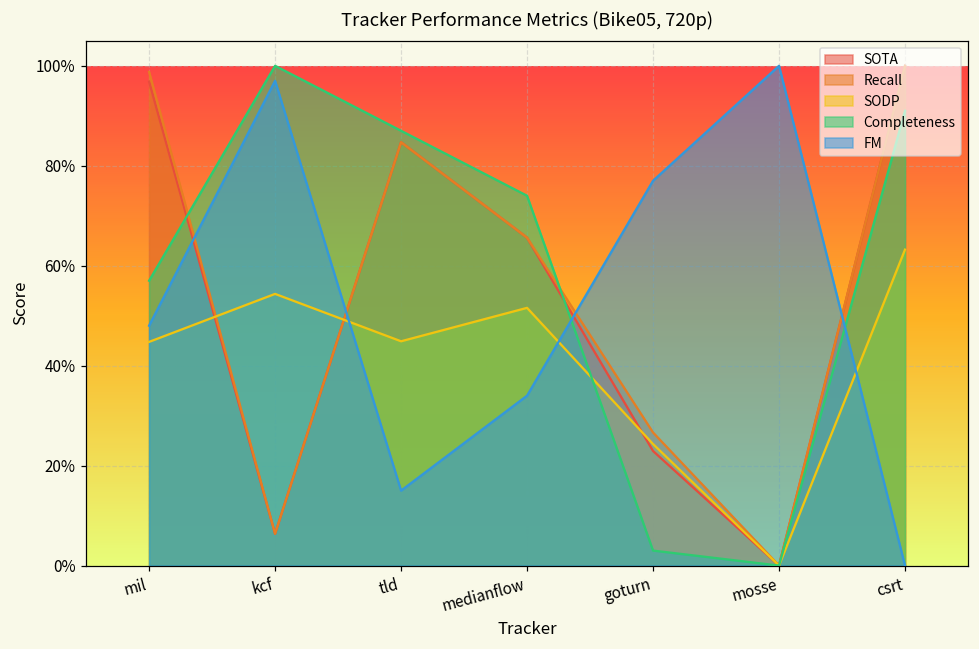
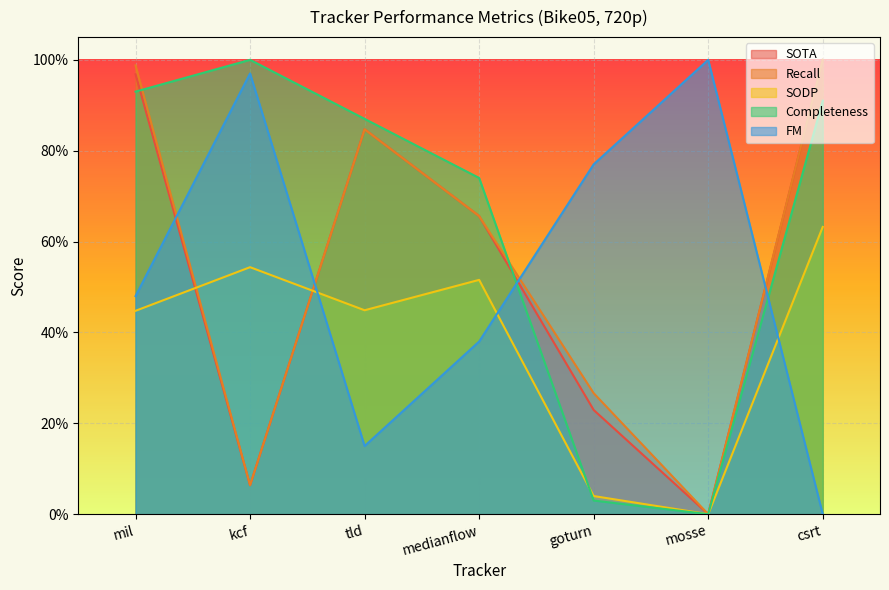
Completeness, mil: 57% -> 93%
FM, medianflow: 34% -> 38%
SODP, goturn: 24% -> 4%
